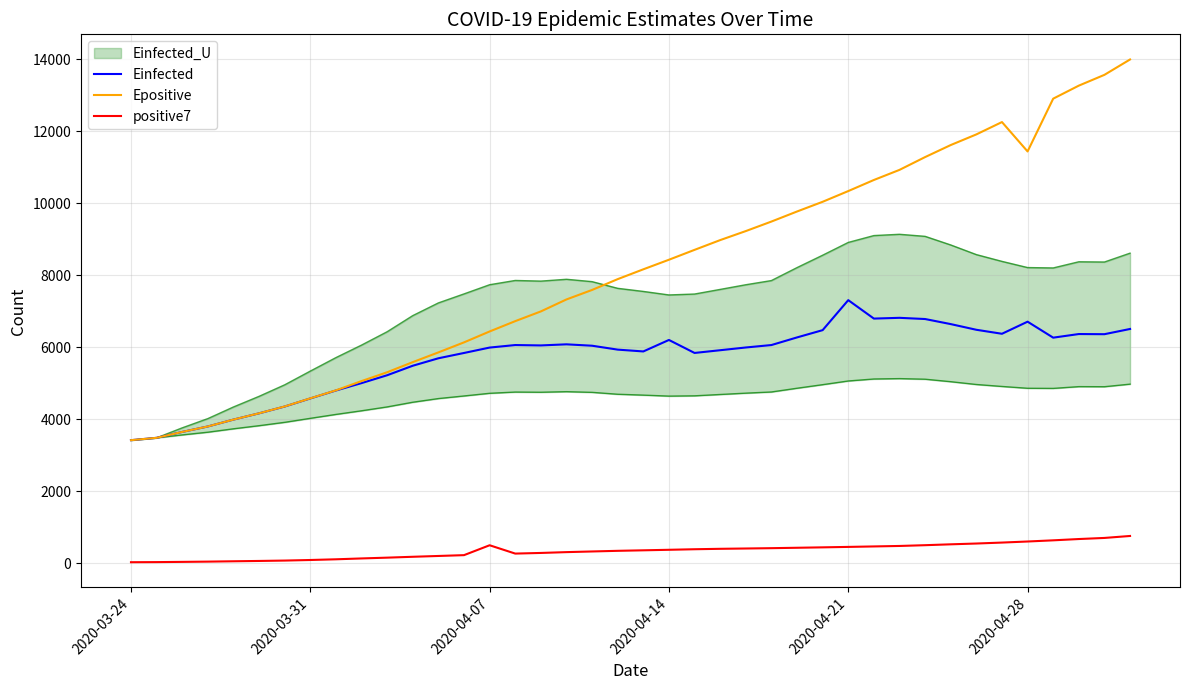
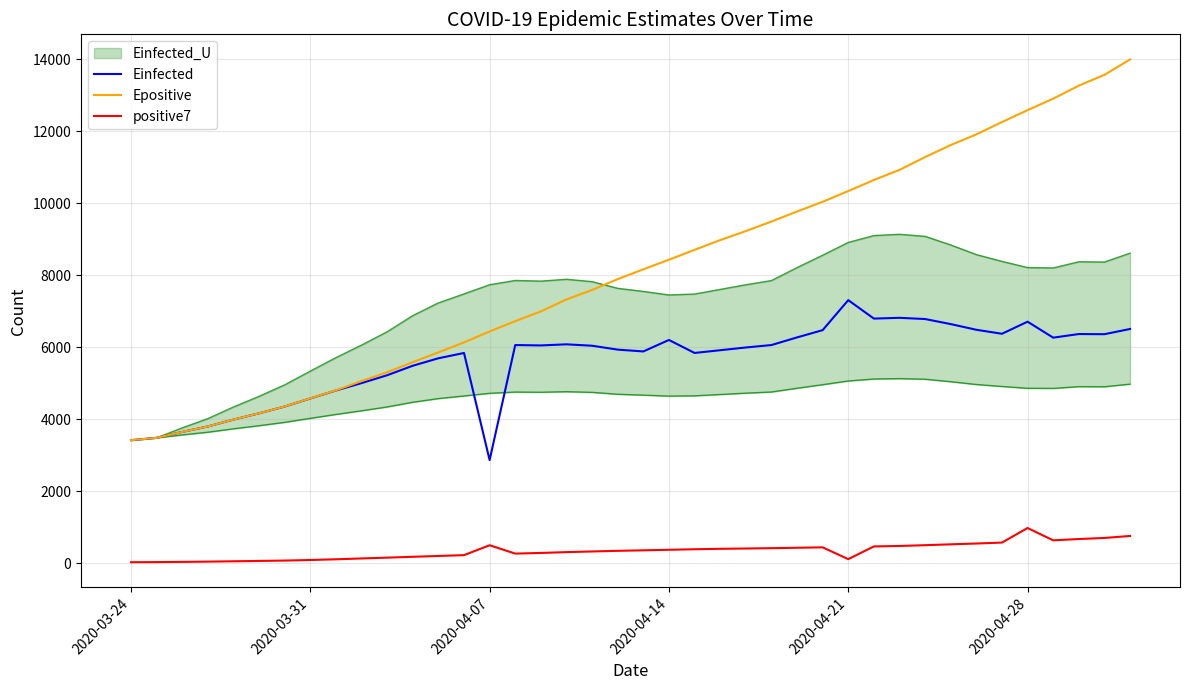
Einfected, 2020-04-07: 6000 -> 2900
positive7, 2020-04-21: 500 -> 100
Epositive, 2020-04-28: 11400 -> 12600
positive7, 2020-04-28: 600 -> 1000
